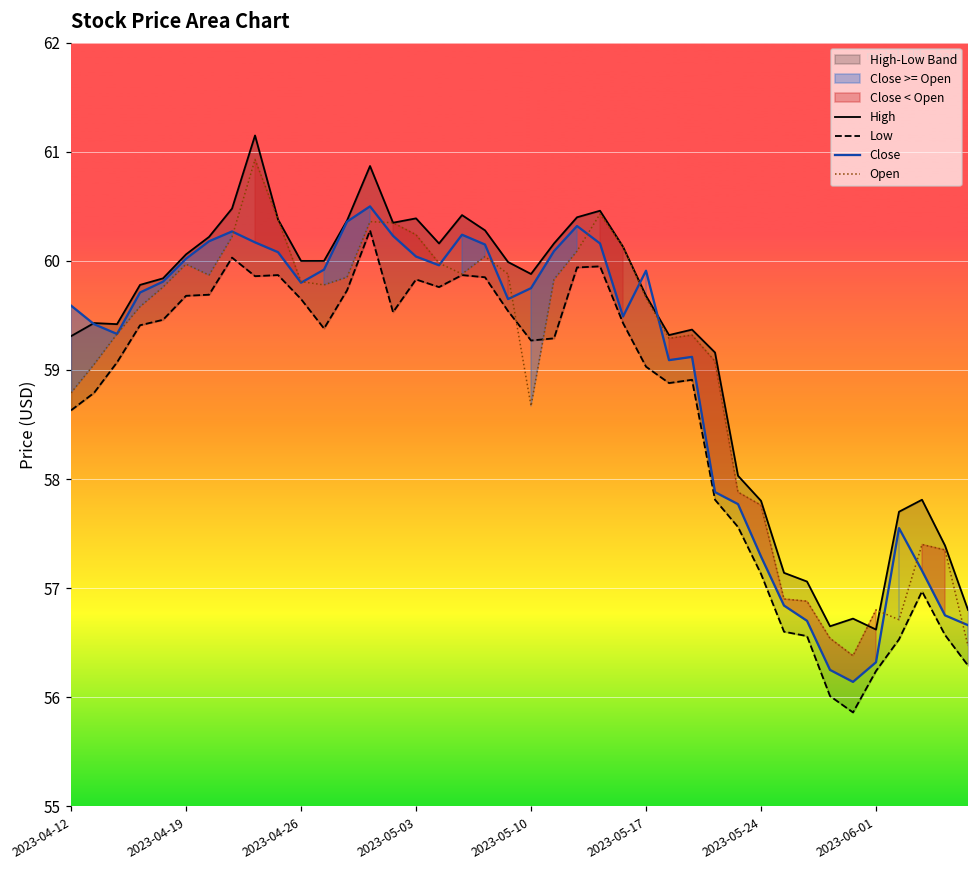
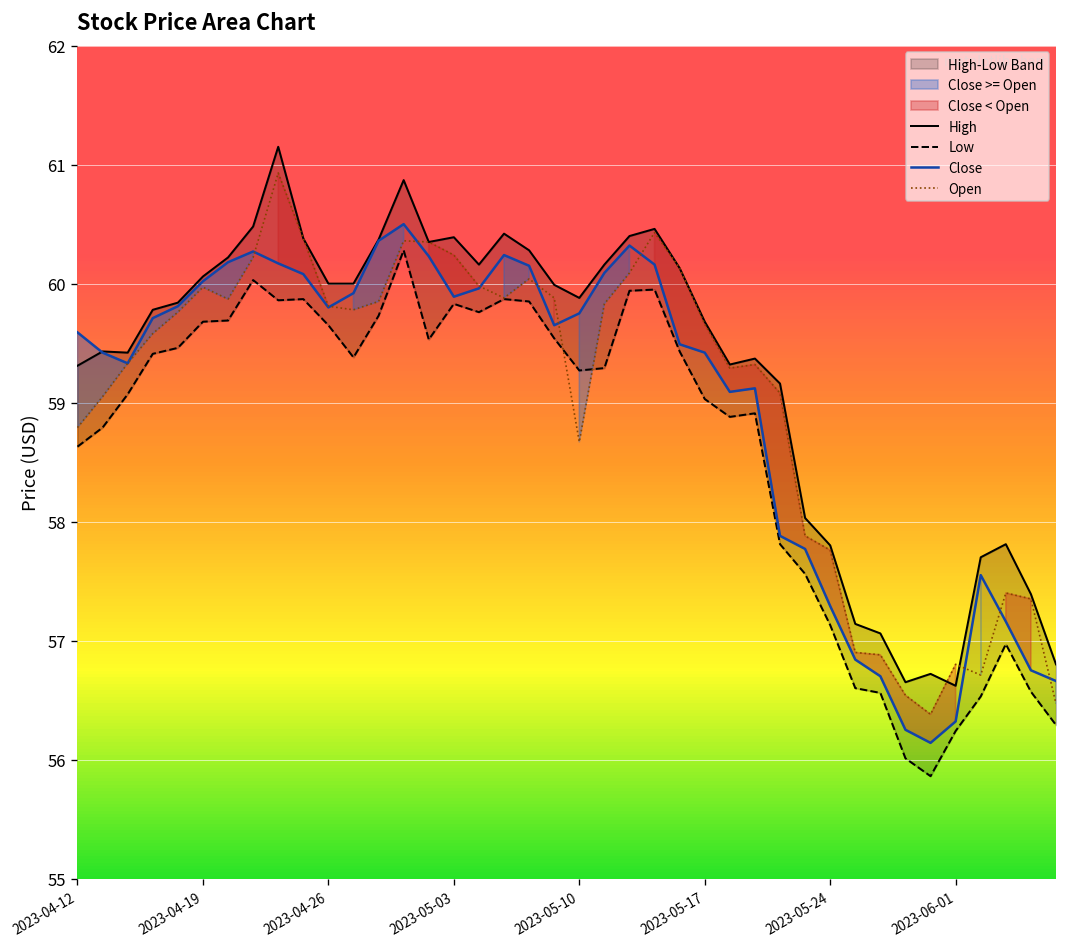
Close, 2023-05-03: 60.0 -> 59.9
Close, 2023-05-17: 59.9 -> 59.4
